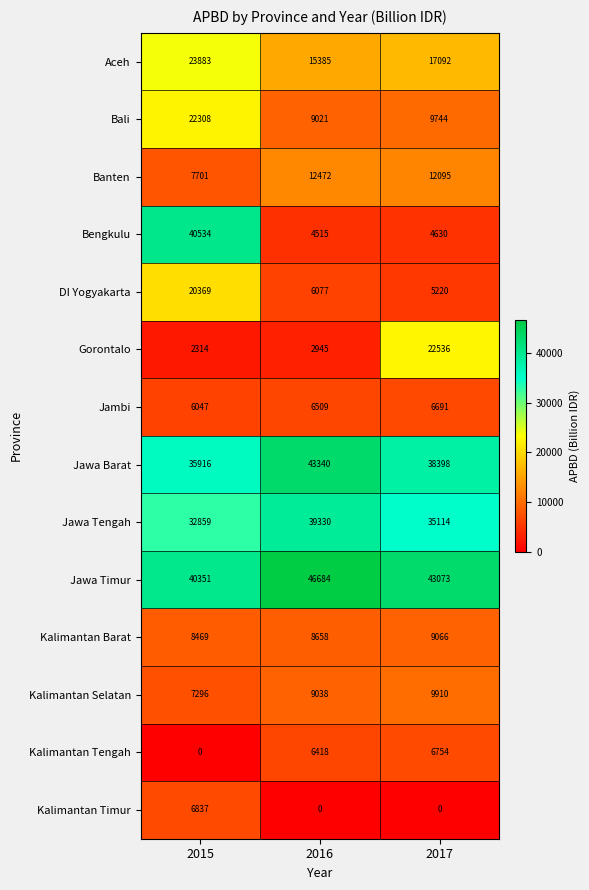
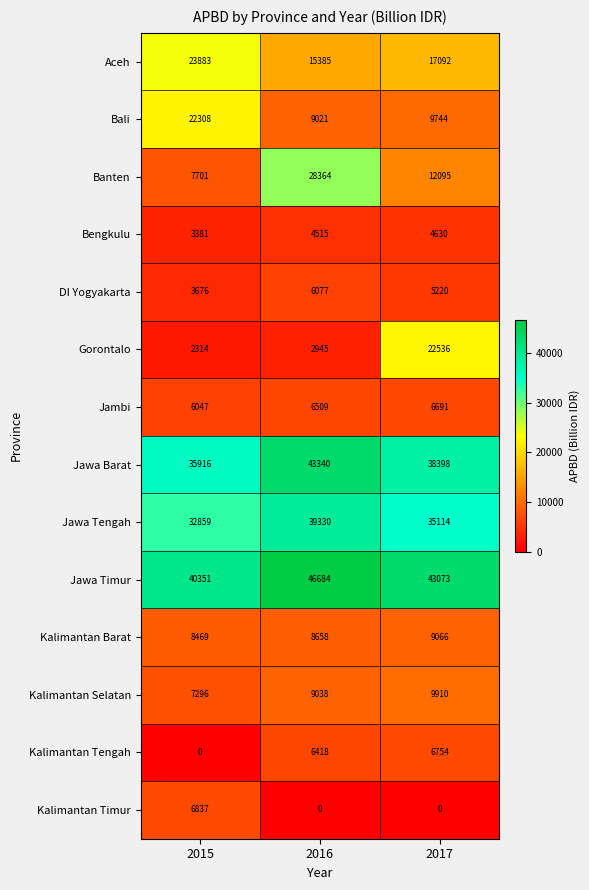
Banten, 2016: 12472 -> 28364
Bengkulu, 2015: 40534 -> 3381
DI Yogyakarta, 2015: 20369 -> 3676
